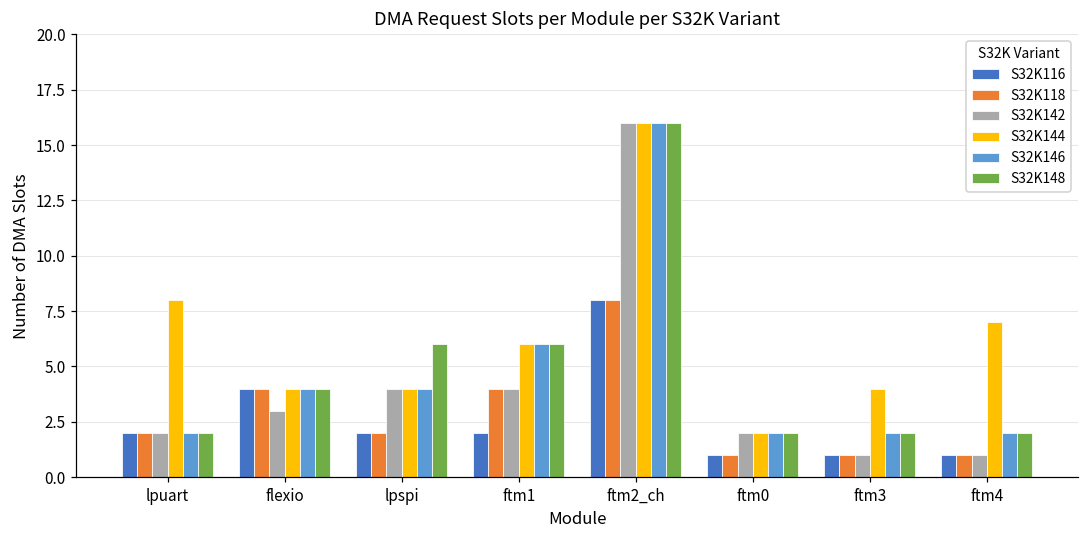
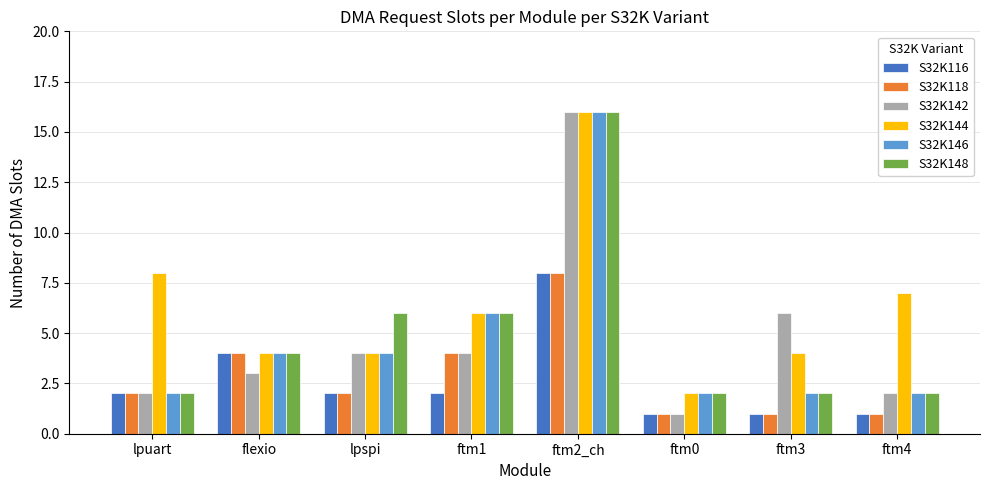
S32K142, ftm0: 2 -> 1
S32K142, ftm3: 1 -> 6
S32K142, ftm4: 1 -> 2
